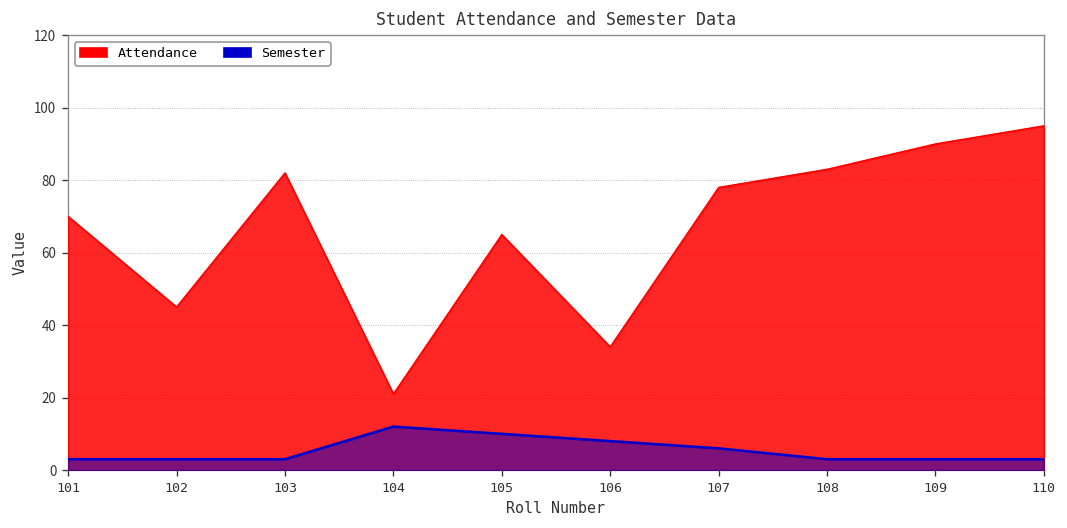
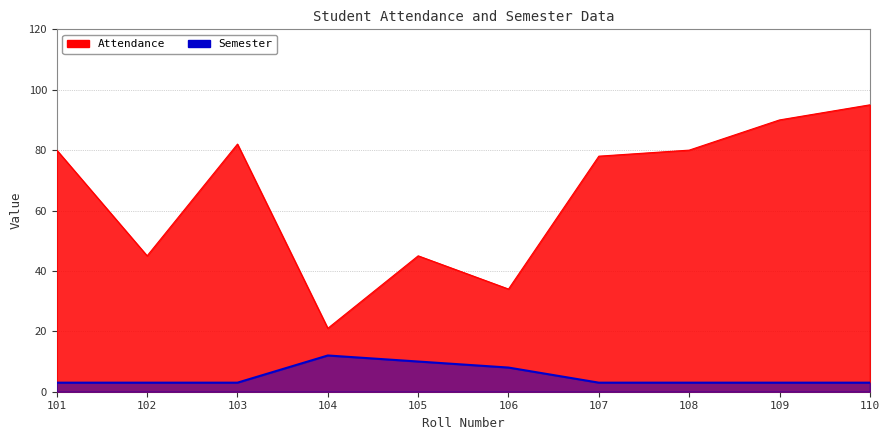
Attendance, 101: 70 -> 80
Attendance, 105: 65 -> 45
Semester, 107: 6 -> 3
Attendance, 108: 83 -> 80
